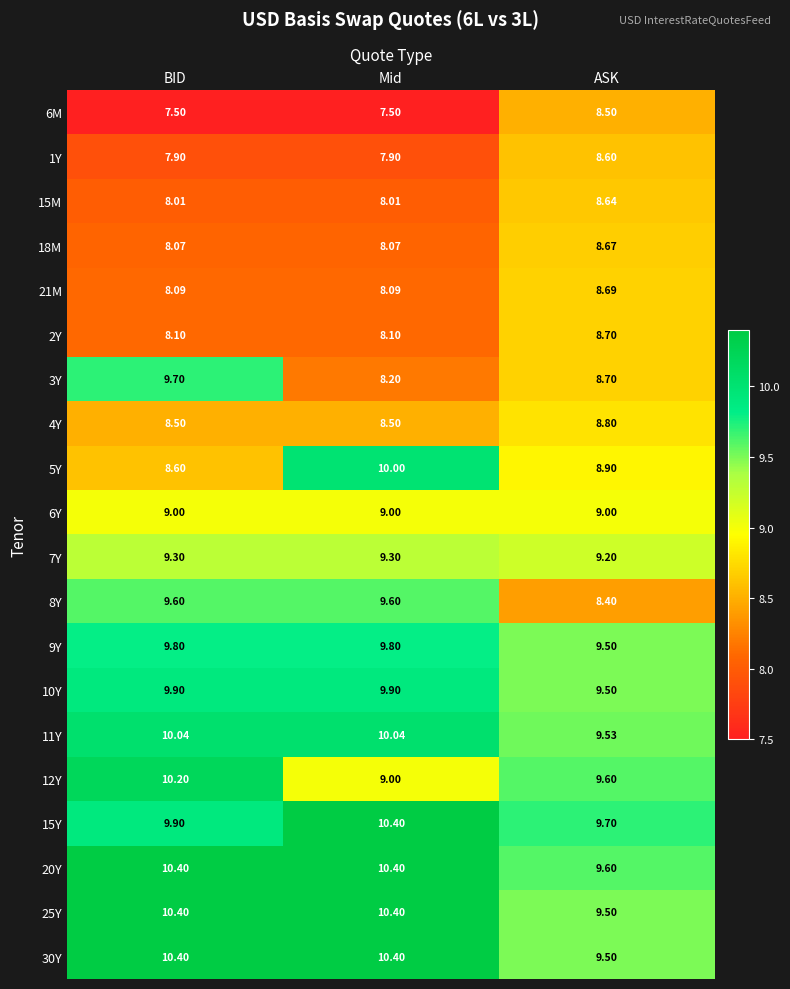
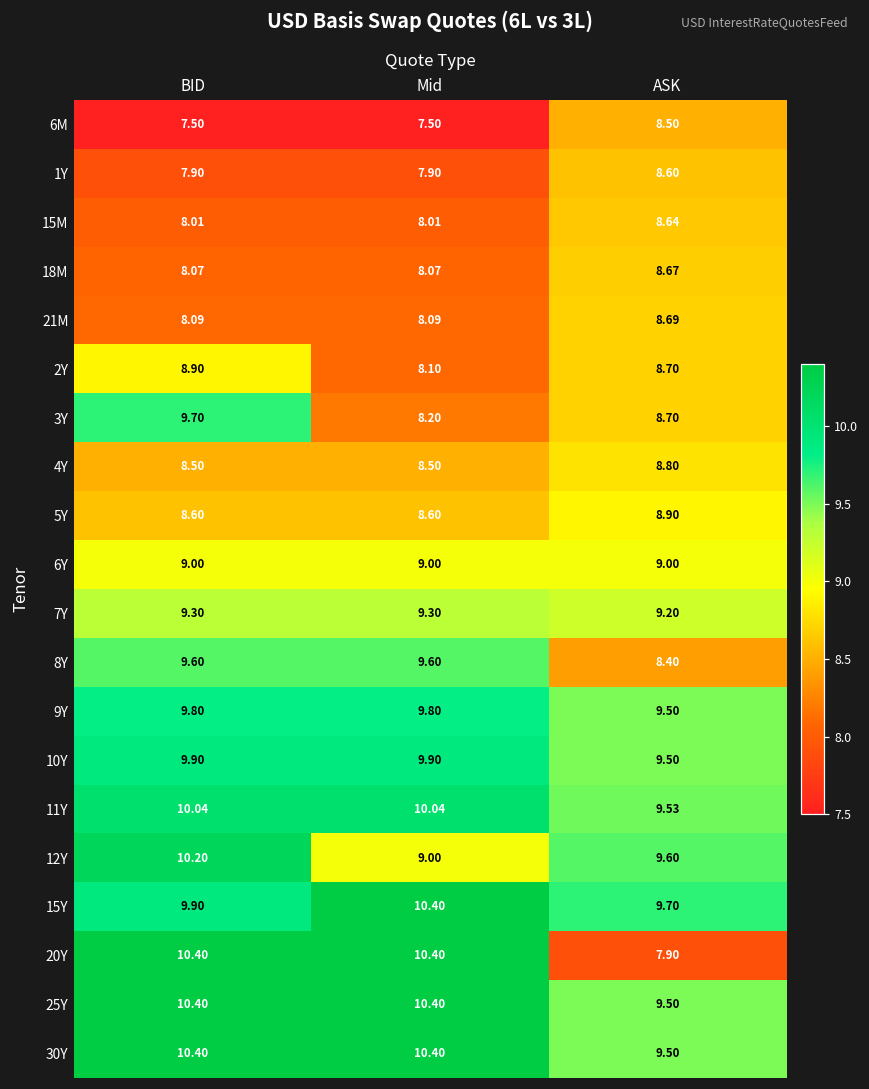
2Y, BID: 8.10 -> 8.90
5Y, Mid: 10.00 -> 8.60
20Y, ASK: 9.60 -> 7.90
